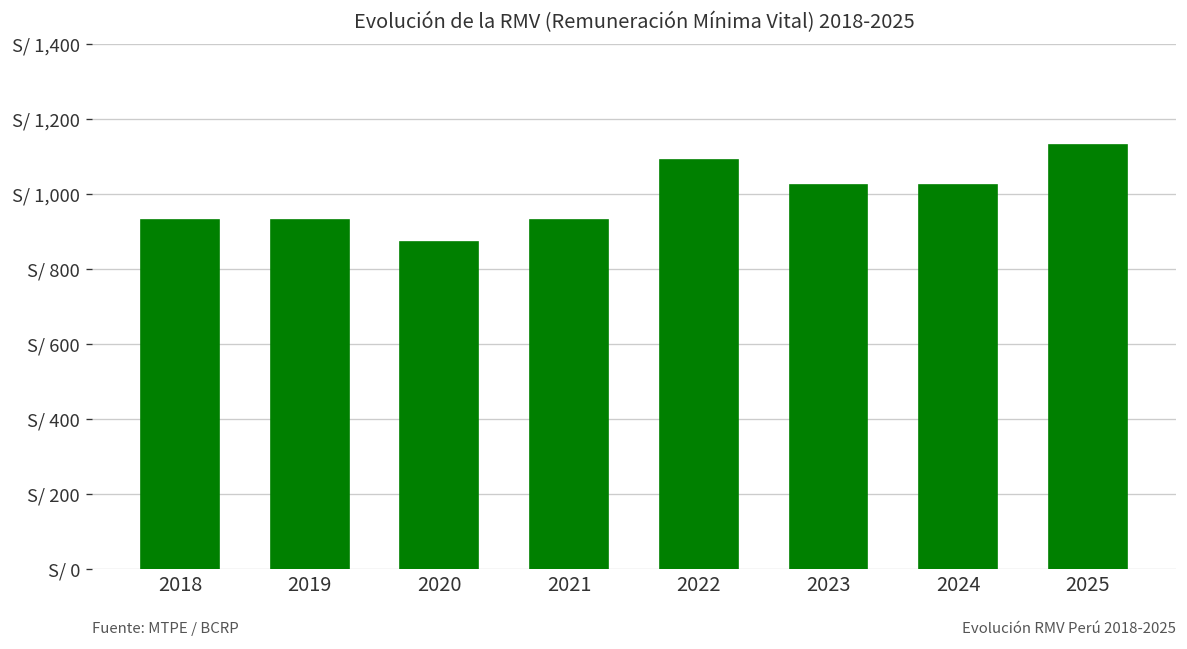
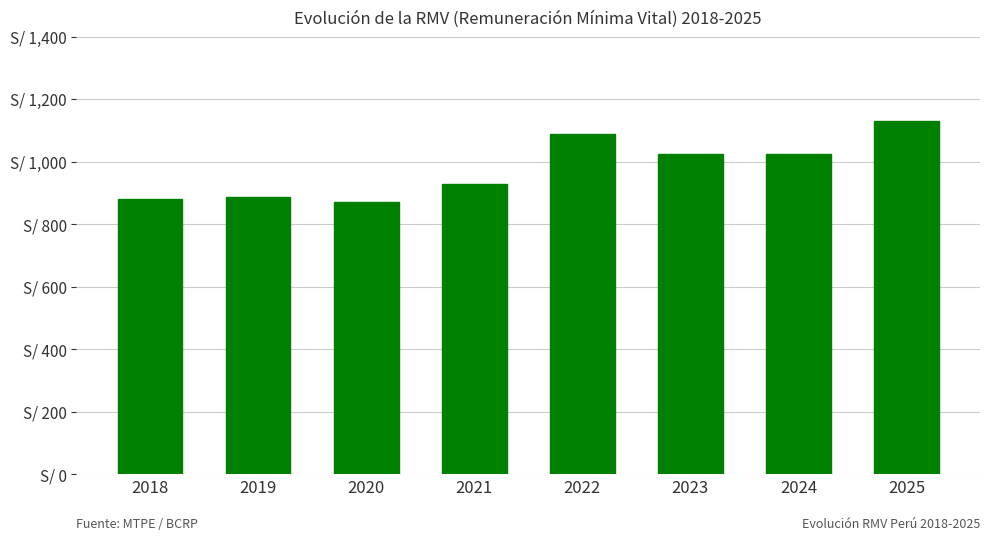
2018: S/ 930 -> S/ 880
2019: S/ 930 -> S/ 890
